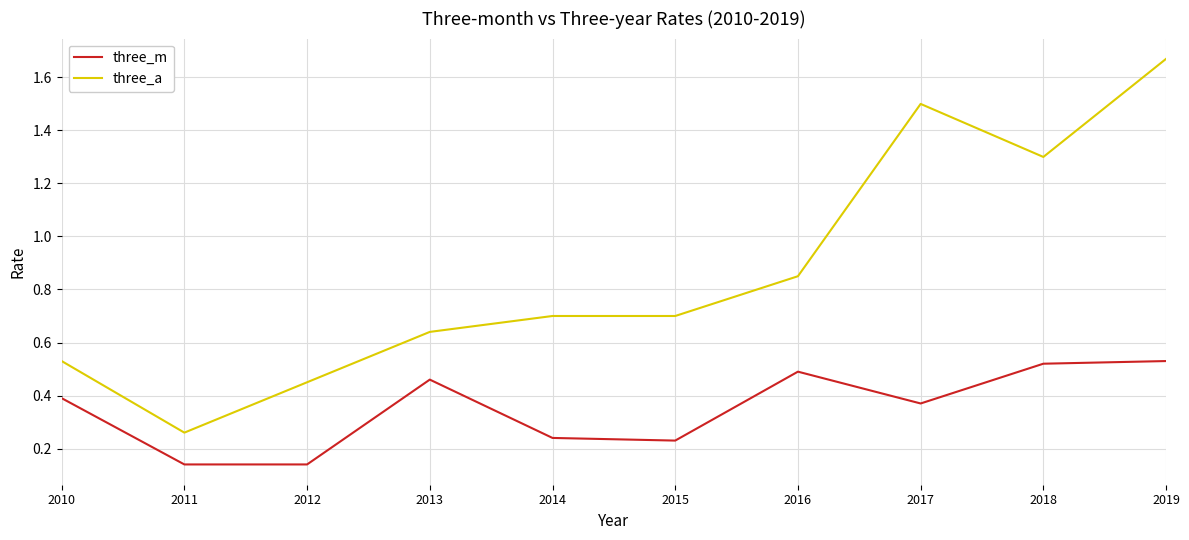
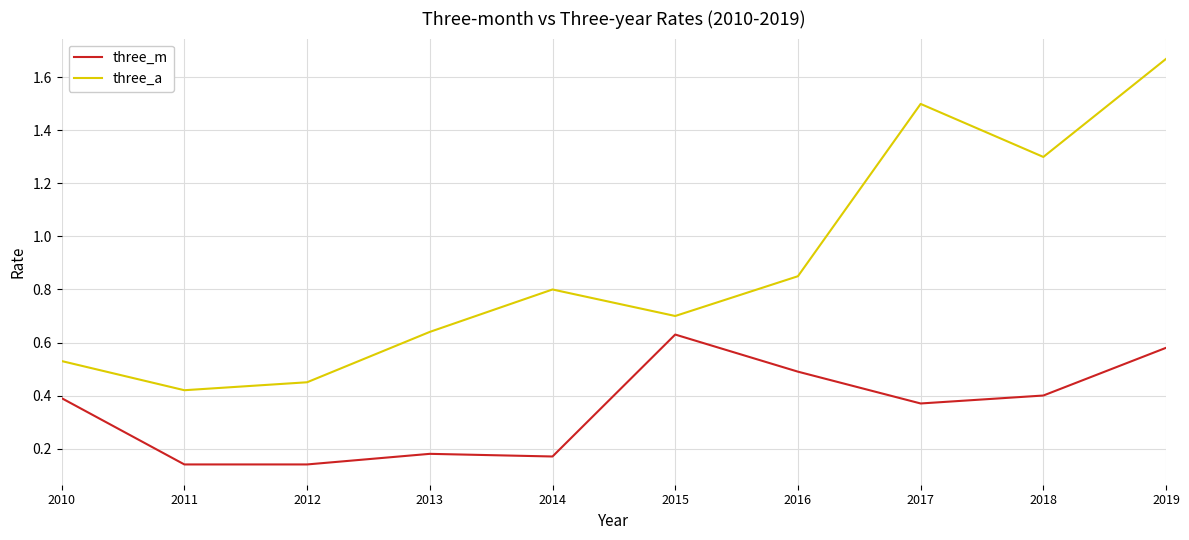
three_a, 2011: 0.26 -> 0.42
three_m, 2013: 0.46 -> 0.18
three_m, 2014: 0.24 -> 0.17
three_a, 2014: 0.7 -> 0.8
three_m, 2015: 0.23 -> 0.63
three_m, 2018: 0.52 -> 0.40
three_m, 2019: 0.53 -> 0.58
